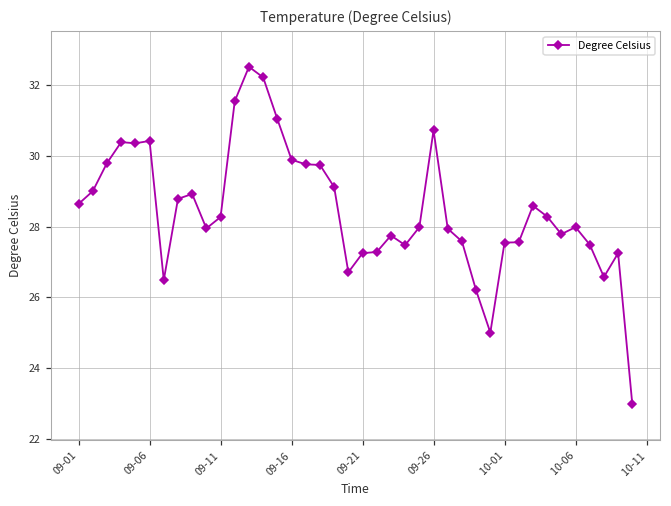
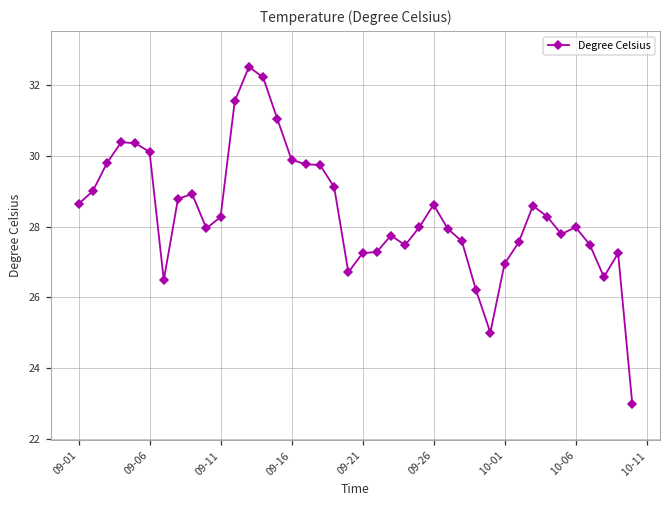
09-06: 30.4 -> 30.1
09-26: 30.7 -> 28.6
10-01: 27.5 -> 26.9
